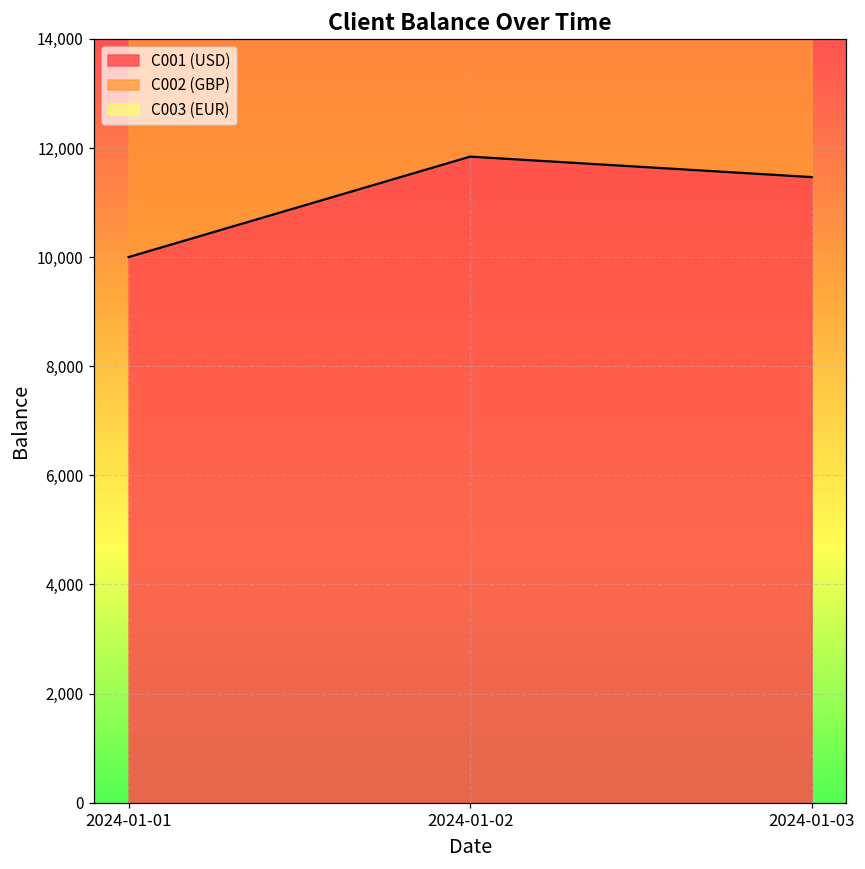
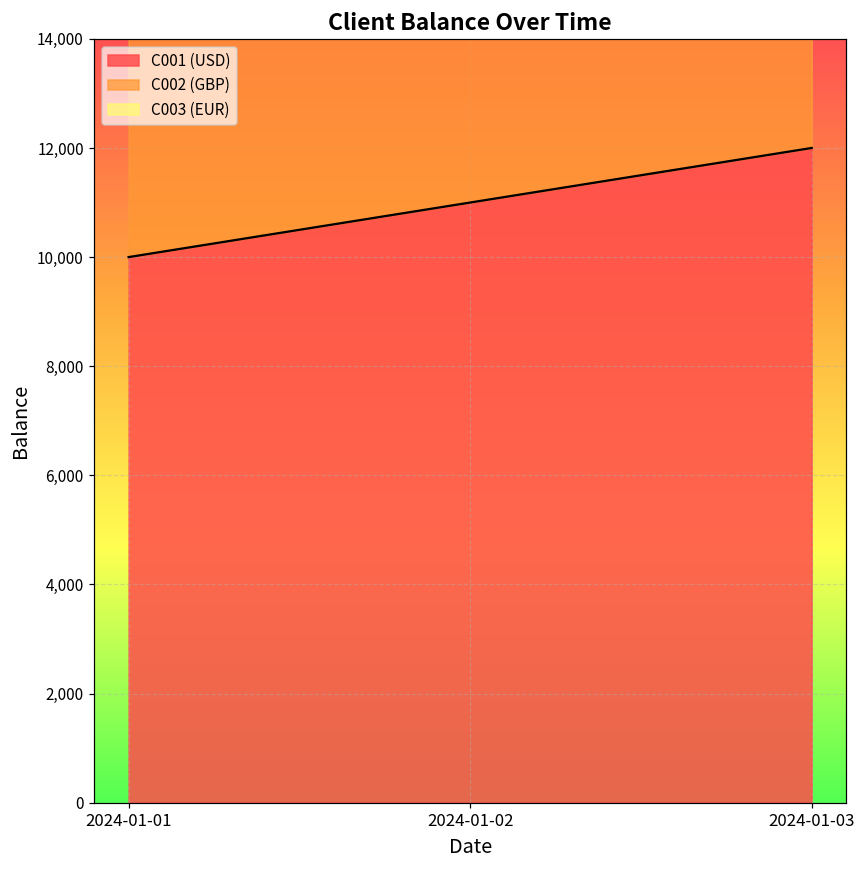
C001 (USD), 2024-01-02: 11,800 -> 11,000
C001 (USD), 2024-01-03: 11,500 -> 12,000
